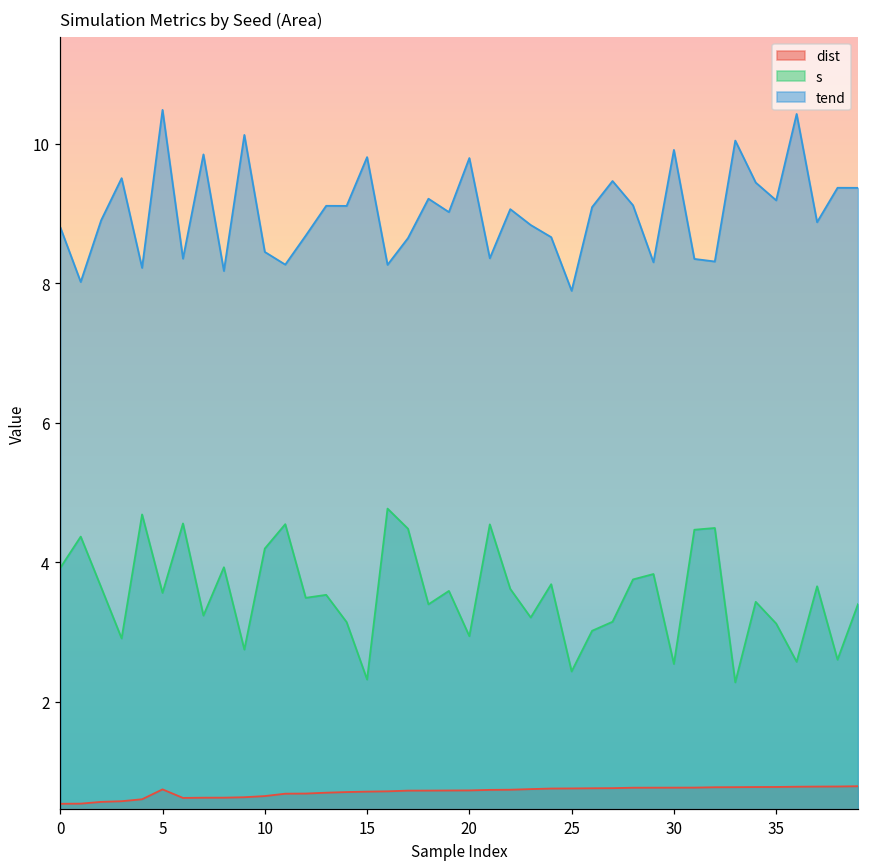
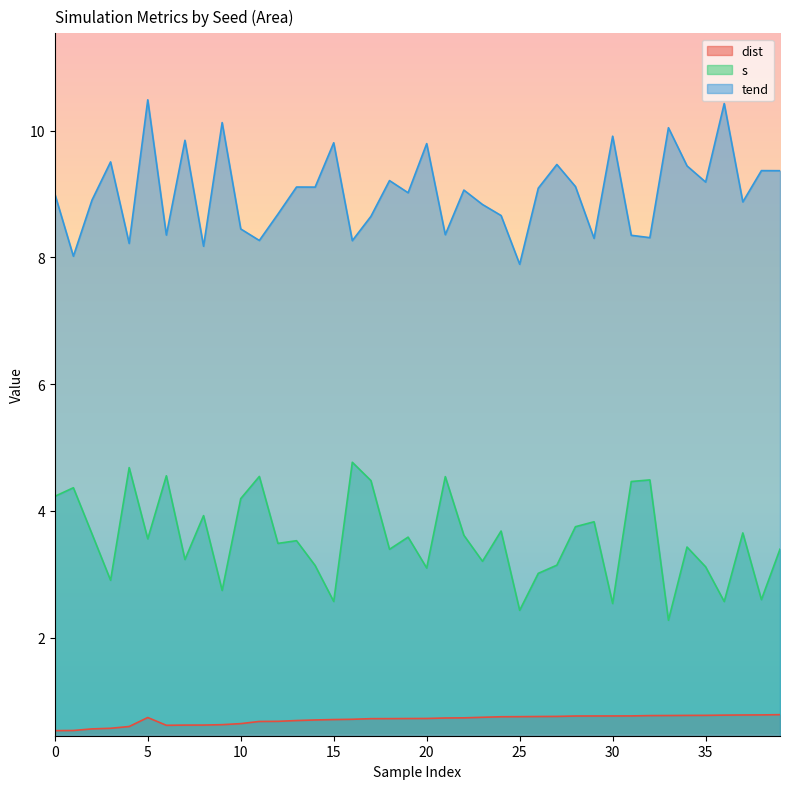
s, 0: 3.9 -> 4.2
tend, 0: 8.8 -> 9.0
s, 15: 2.3 -> 2.6
s, 20: 2.9 -> 3.1
